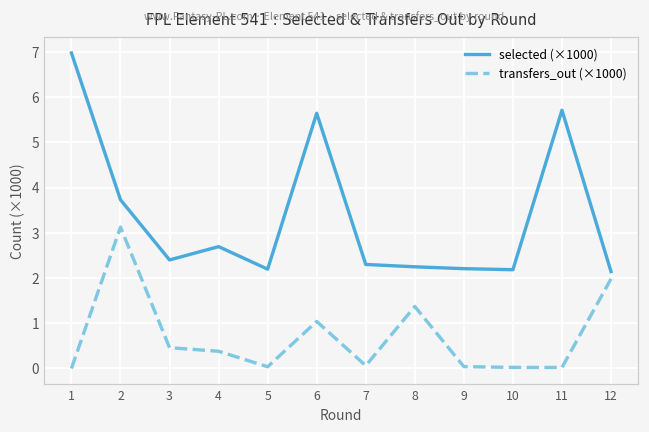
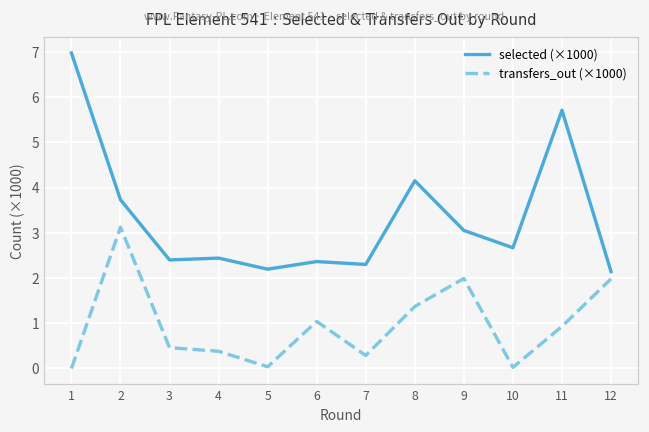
selected (×1000), 4: 2.7 -> 2.4
selected (×1000), 6: 5.6 -> 2.4
transfers_out (×1000), 7: 0.1 -> 0.3
selected (×1000), 8: 2.2 -> 4.1
selected (×1000), 9: 2.2 -> 3.1
transfers_out (×1000), 9: 0.0 -> 2.0
selected (×1000), 10: 2.2 -> 2.7
transfers_out (×1000), 11: 0.0 -> 0.9
